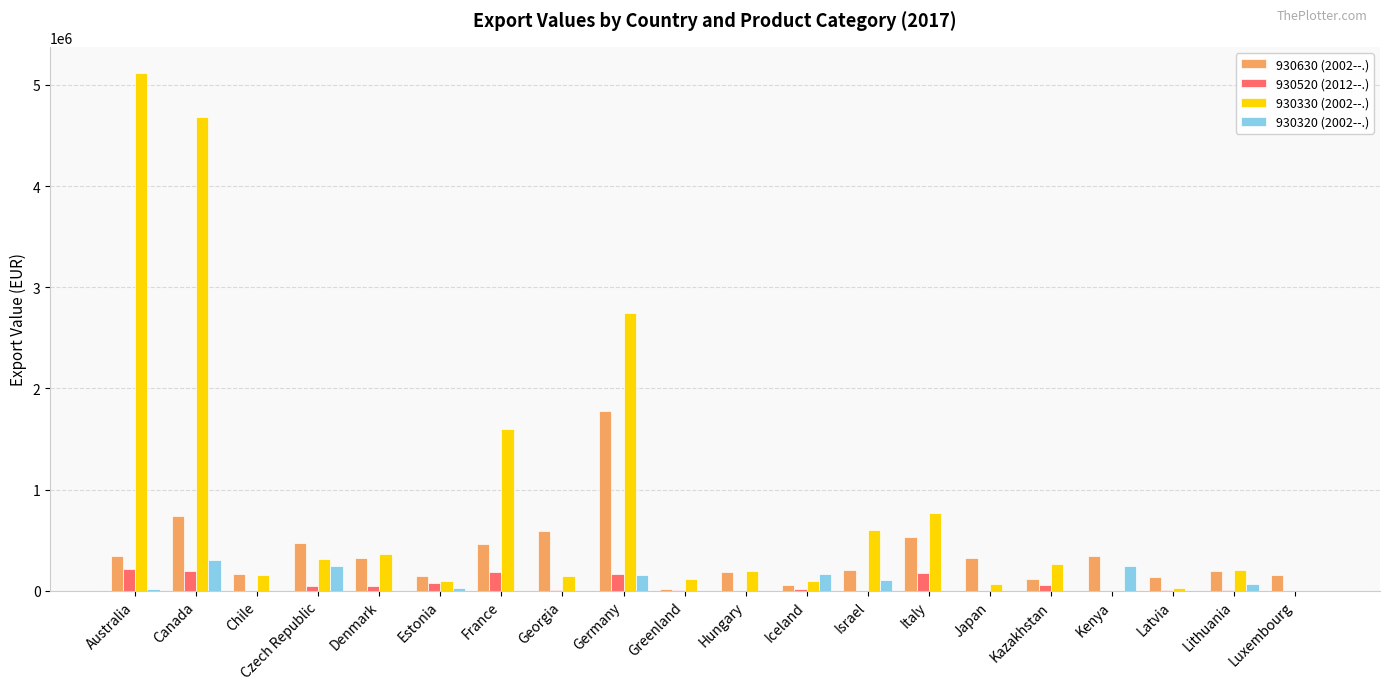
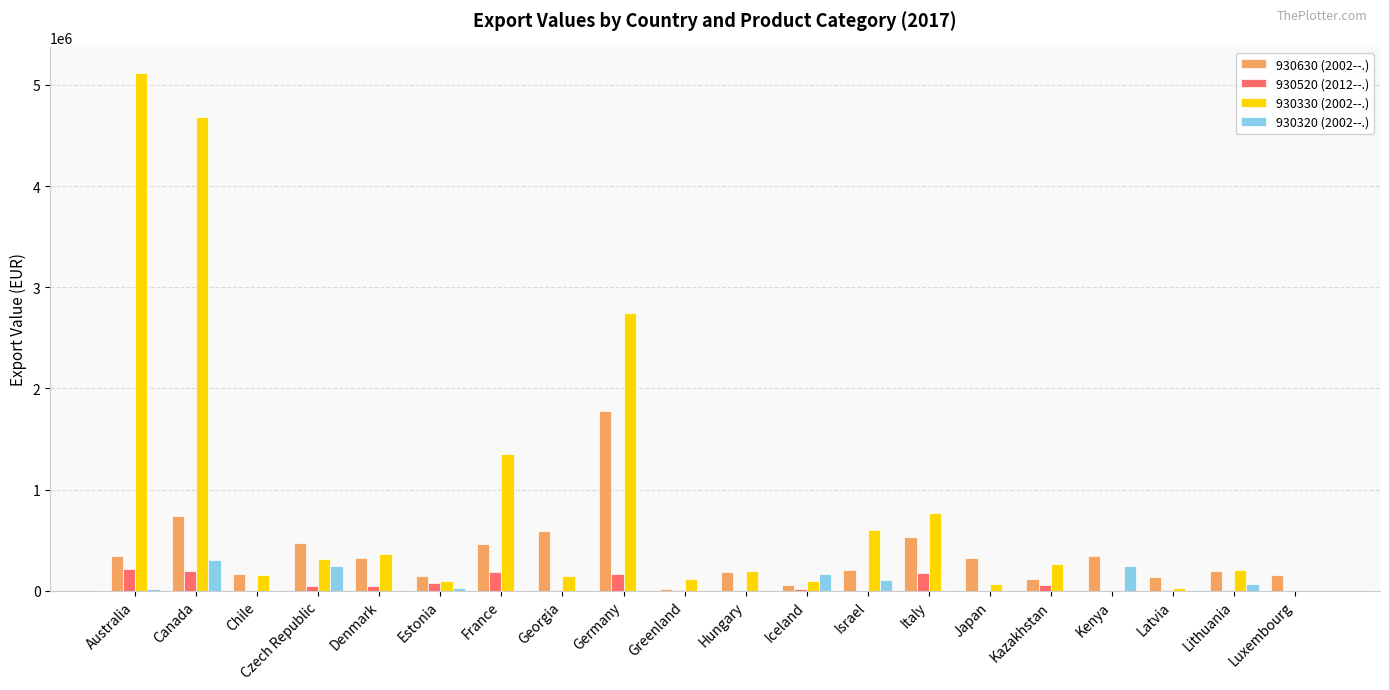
930330 (2002--.), France: 1600000 -> 1350000
930320 (2002--.), Germany: 160000 -> 0
